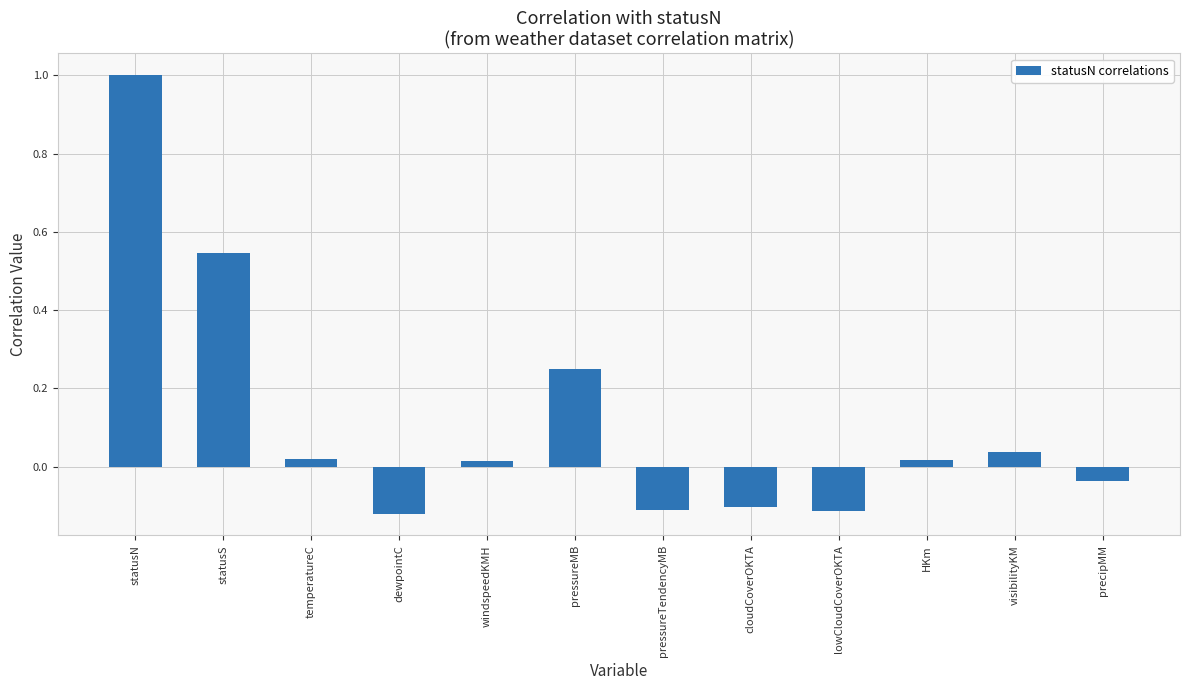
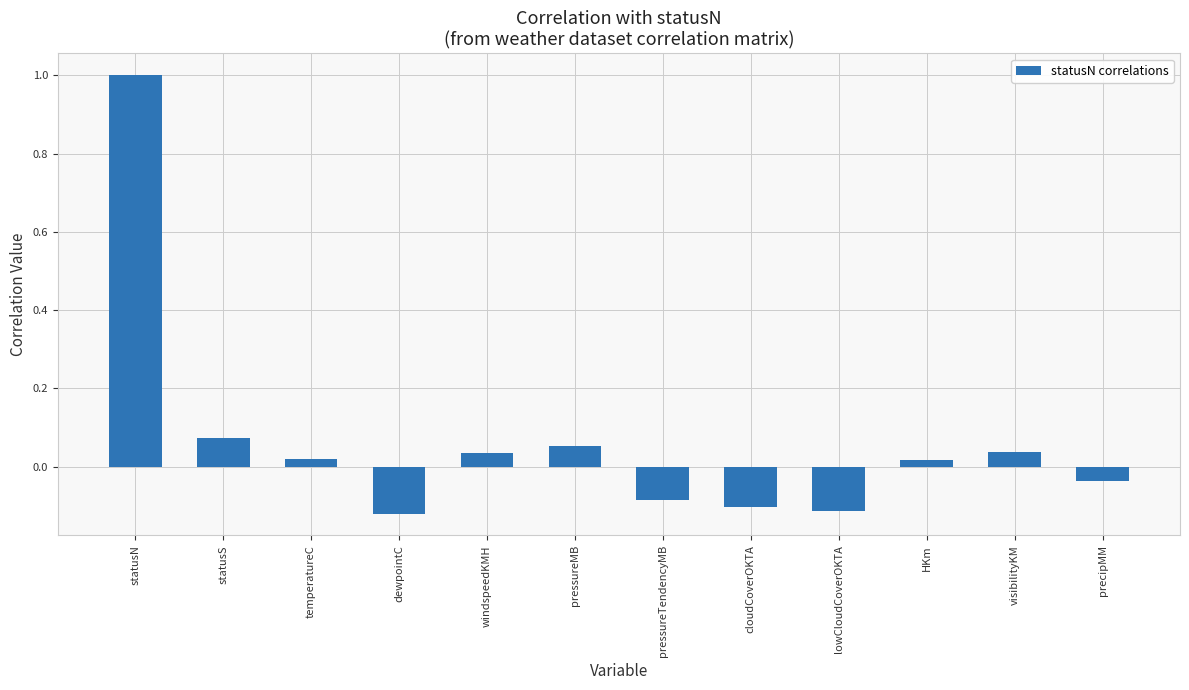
statusS: 0.55 -> 0.07
windspeedKMH: 0.01 -> 0.04
pressureMB: 0.25 -> 0.05
pressureTendencyMB: -0.11 -> -0.09
